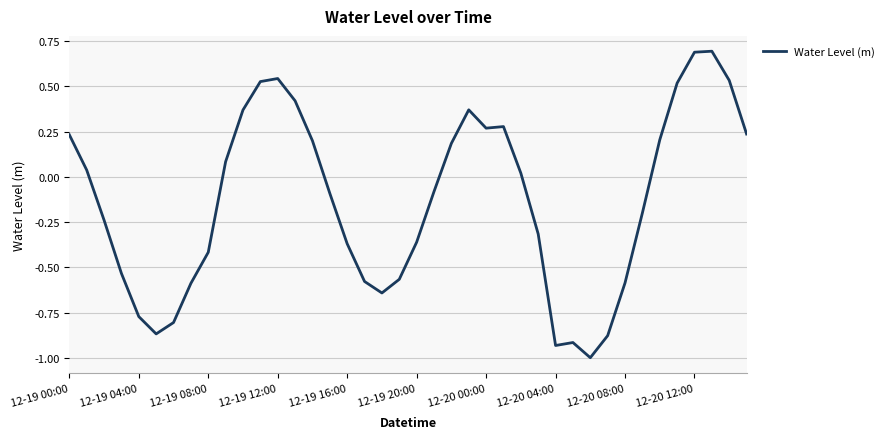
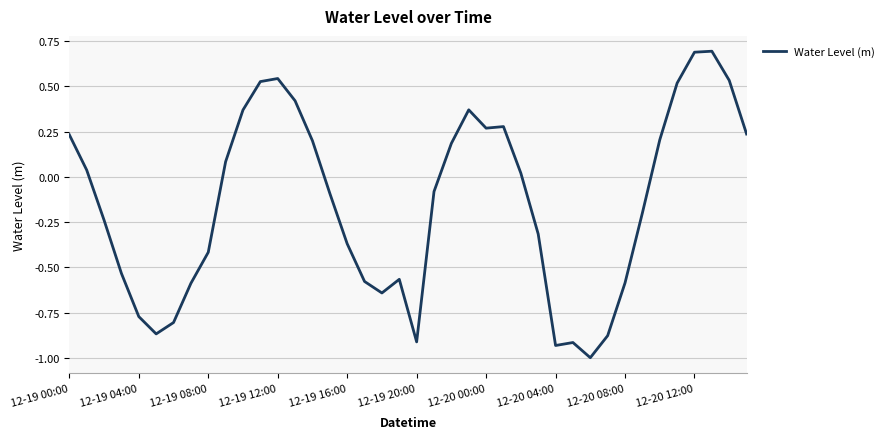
12-19 20:00: -0.36 -> -0.91
